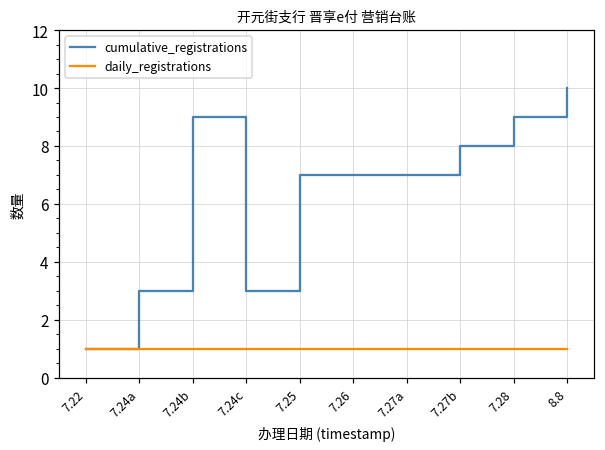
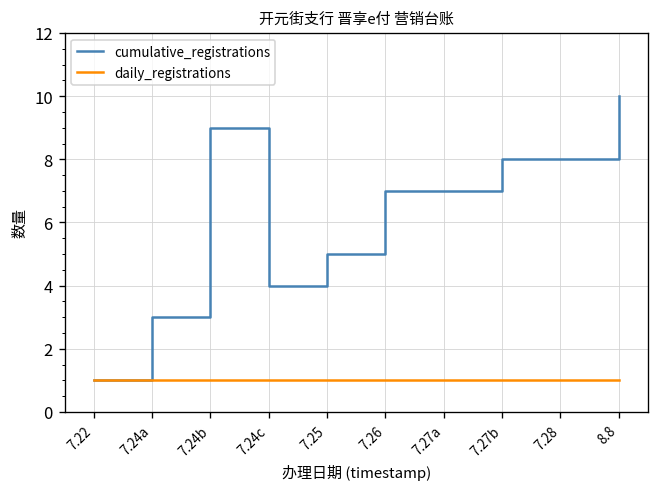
cumulative_registrations, 7.24c: 3 -> 4
cumulative_registrations, 7.25: 7 -> 5
cumulative_registrations, 7.28: 9 -> 8
